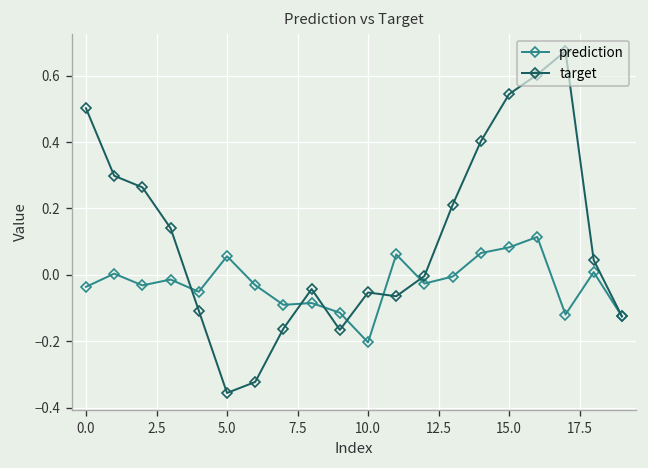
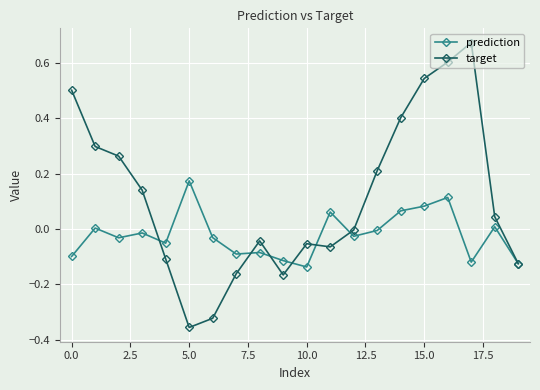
prediction, 0.0: -0.04 -> -0.10
prediction, 5.0: 0.06 -> 0.17
prediction, 10.0: -0.20 -> -0.14
